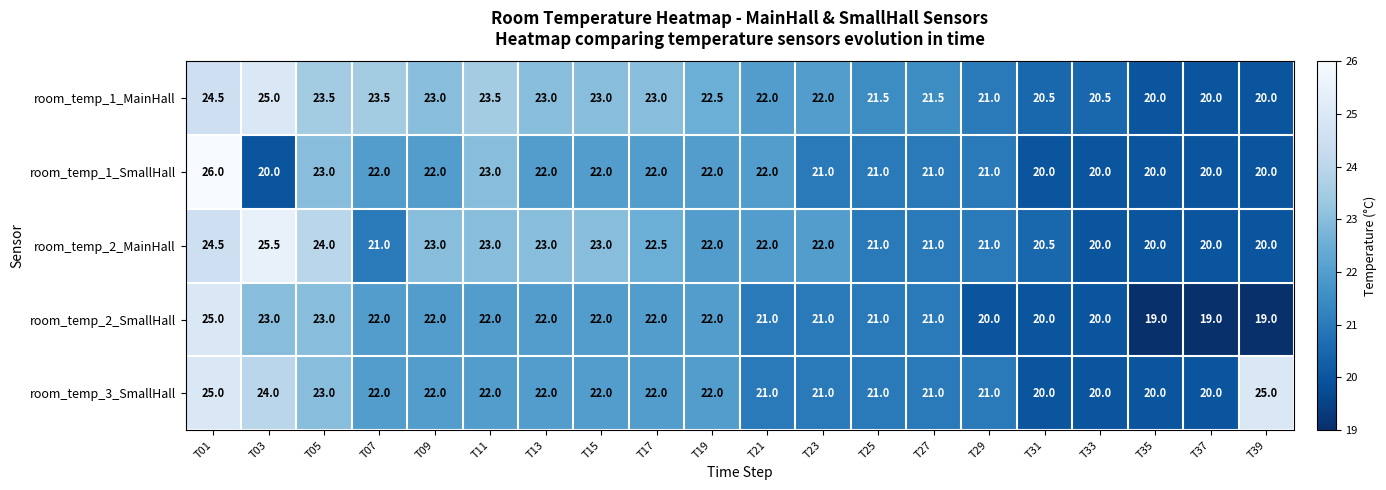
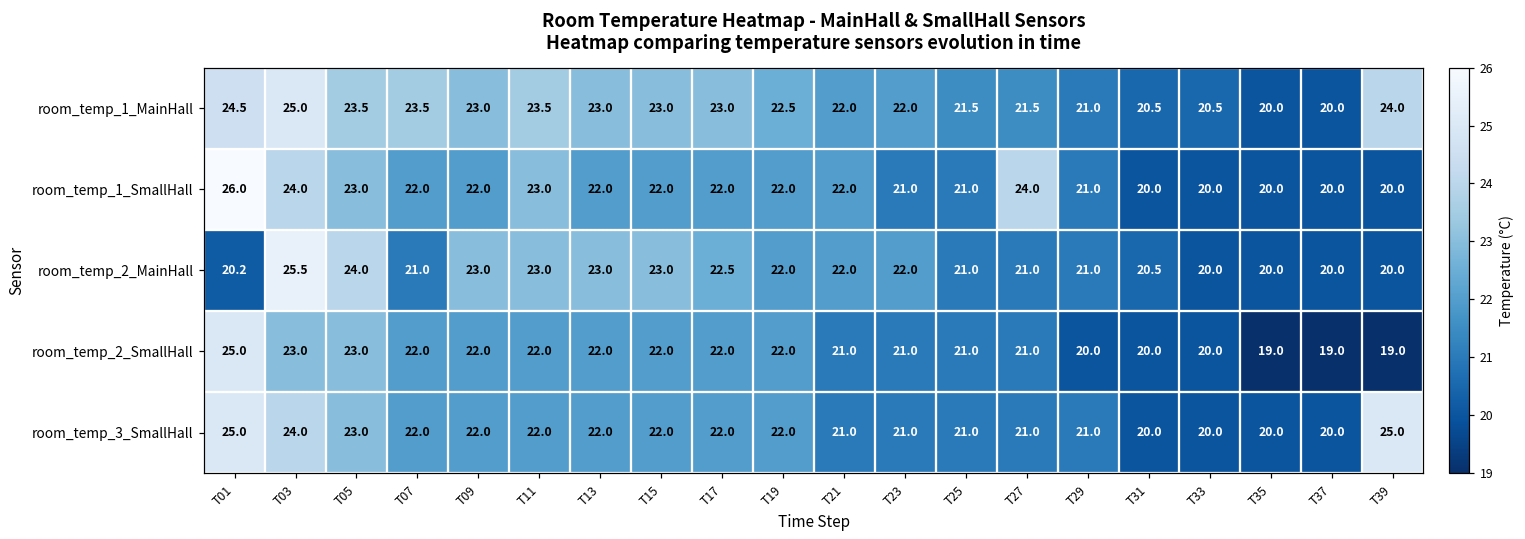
room_temp_1_MainHall, T39: 20.0 -> 24.0
room_temp_1_SmallHall, T03: 20.0 -> 24.0
room_temp_1_SmallHall, T27: 21.0 -> 24.0
room_temp_2_MainHall, T01: 24.5 -> 20.2
